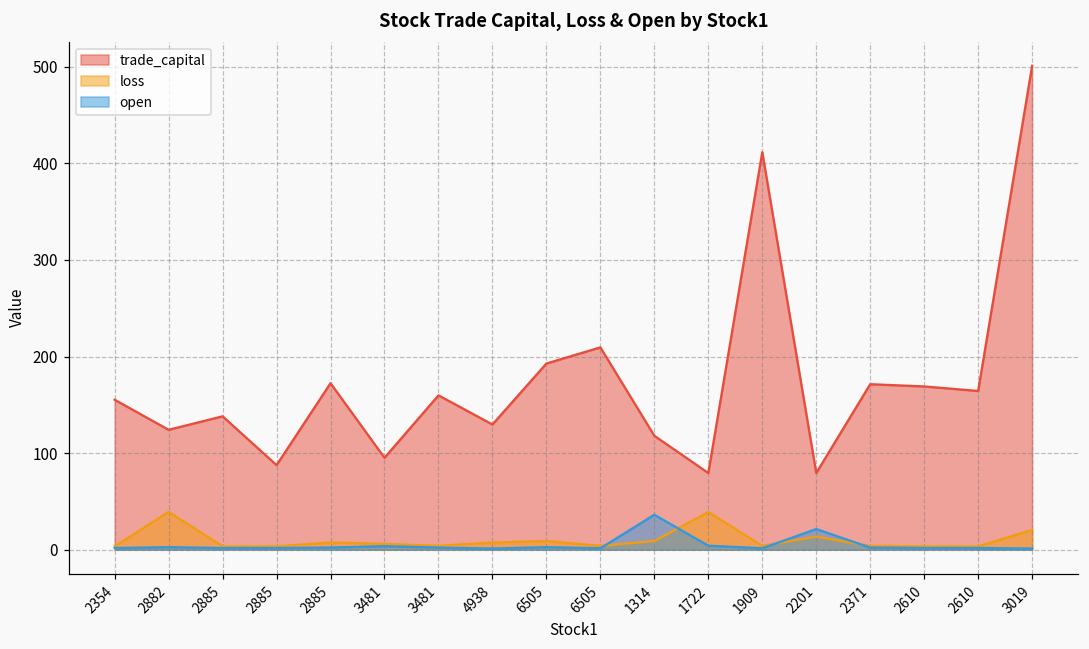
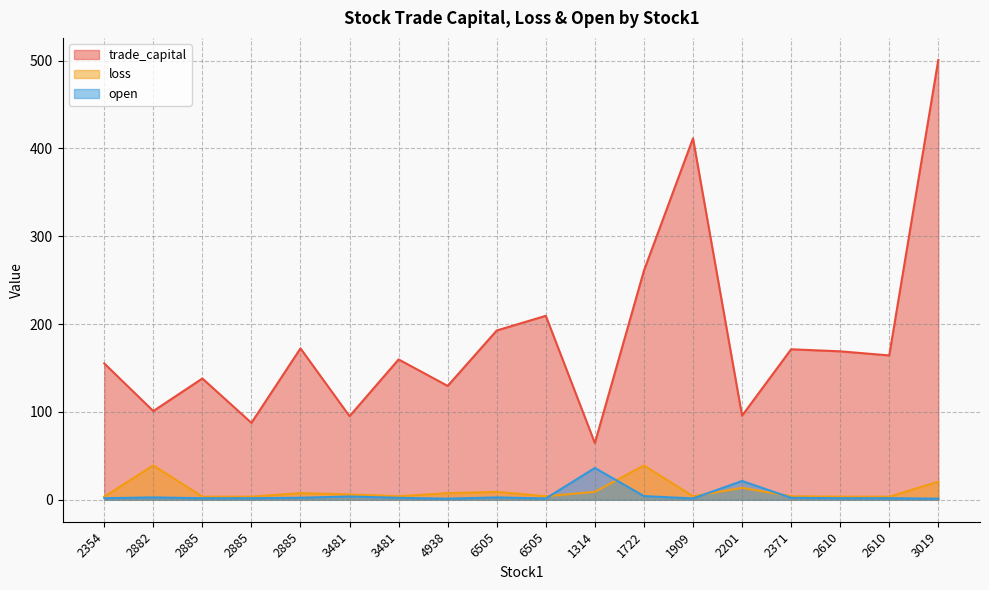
trade_capital, 2882: 120 -> 100
trade_capital, 1314: 120 -> 60
trade_capital, 1722: 80 -> 260
trade_capital, 2201: 80 -> 100
